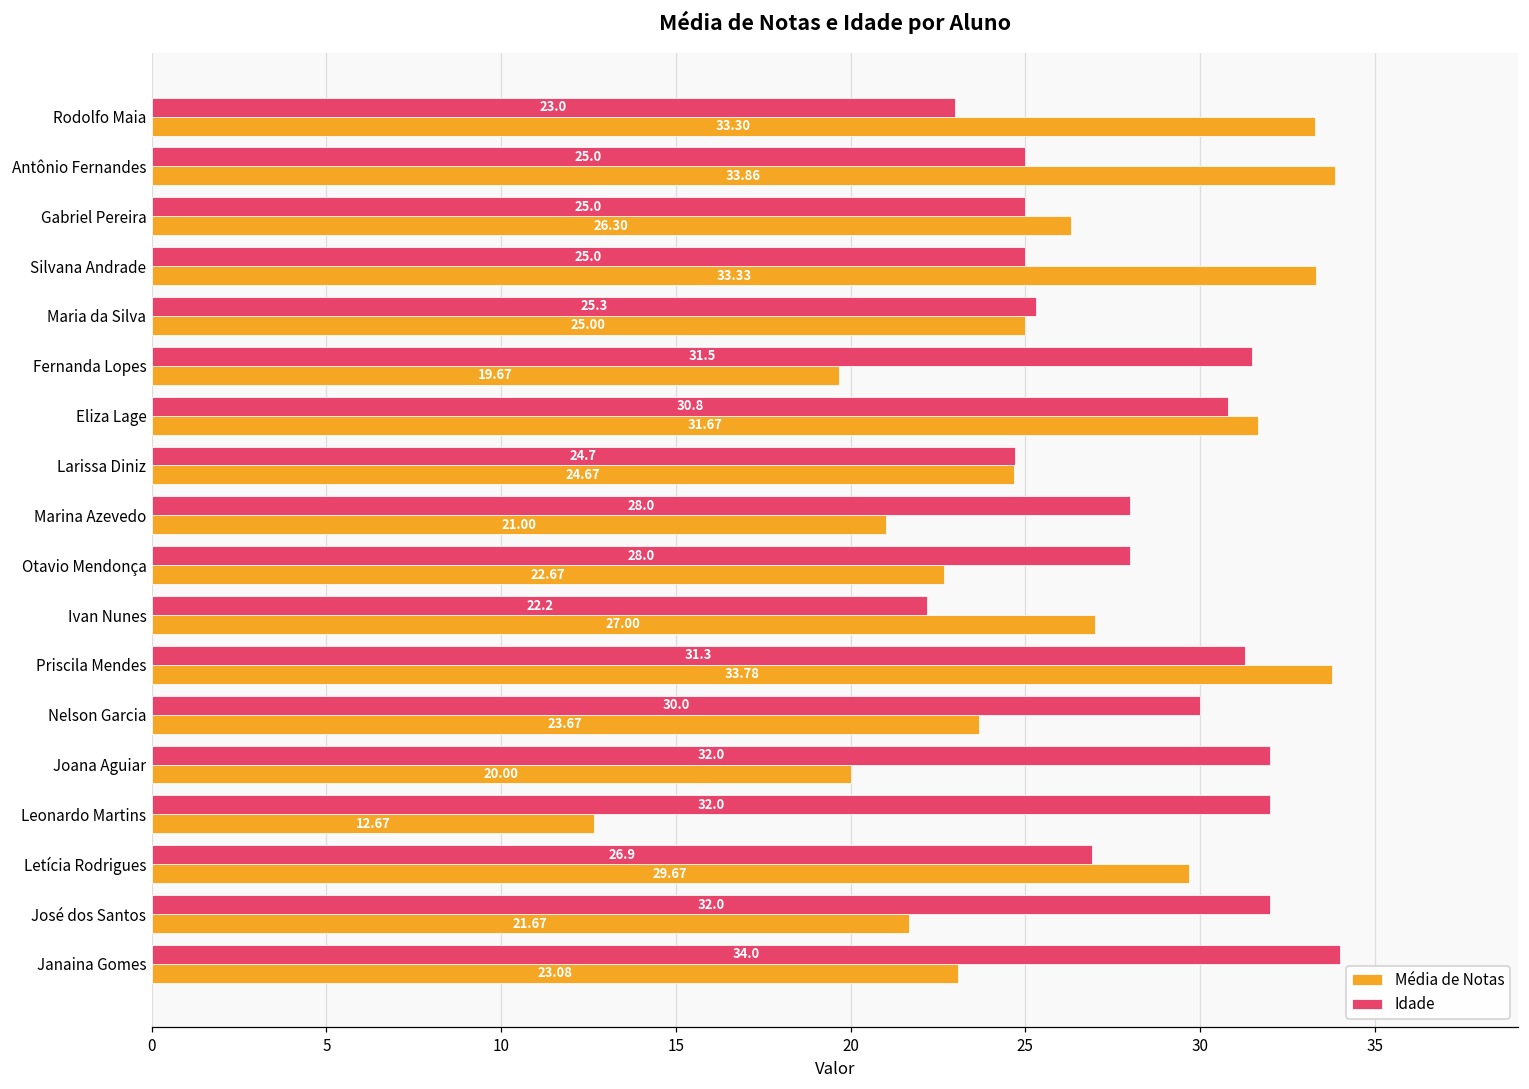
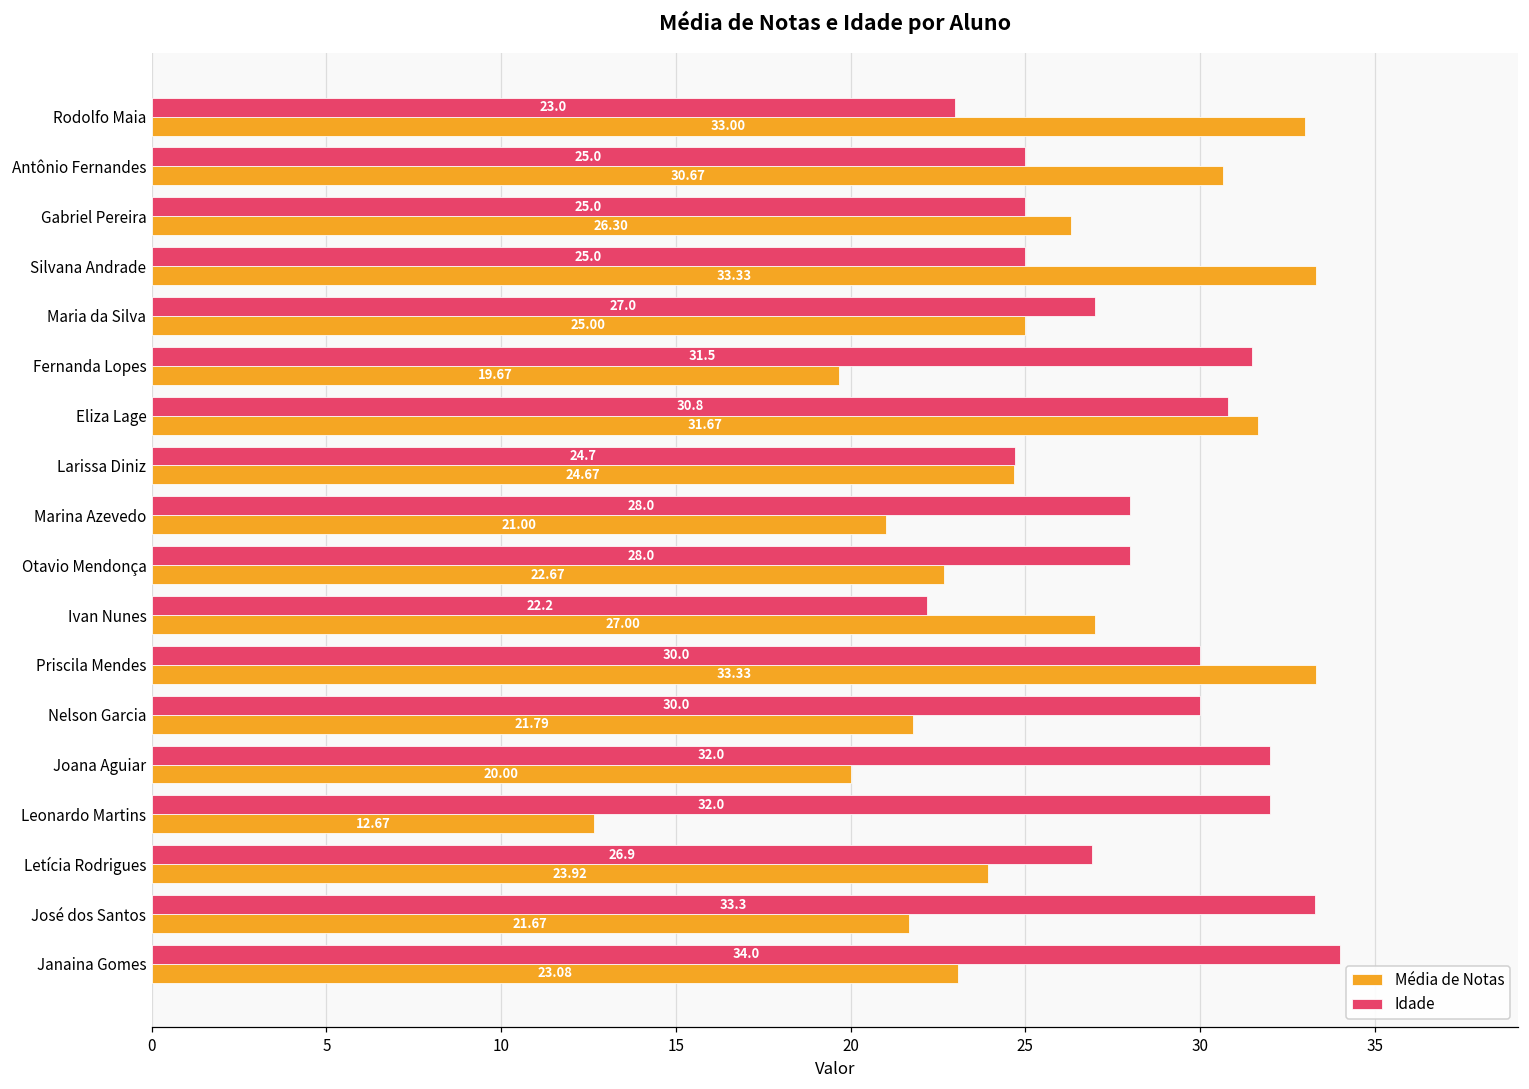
Média de Notas, Rodolfo Maia: 33.30 -> 33.00
Média de Notas, Antônio Fernandes: 33.86 -> 30.67
Idade, Maria da Silva: 25.3 -> 27.0
Idade, Priscila Mendes: 31.3 -> 30.0
Média de Notas, Priscila Mendes: 33.78 -> 33.33
Média de Notas, Nelson Garcia: 23.67 -> 21.79
Média de Notas, Letícia Rodrigues: 29.67 -> 23.92
Idade, José dos Santos: 32.0 -> 33.3
